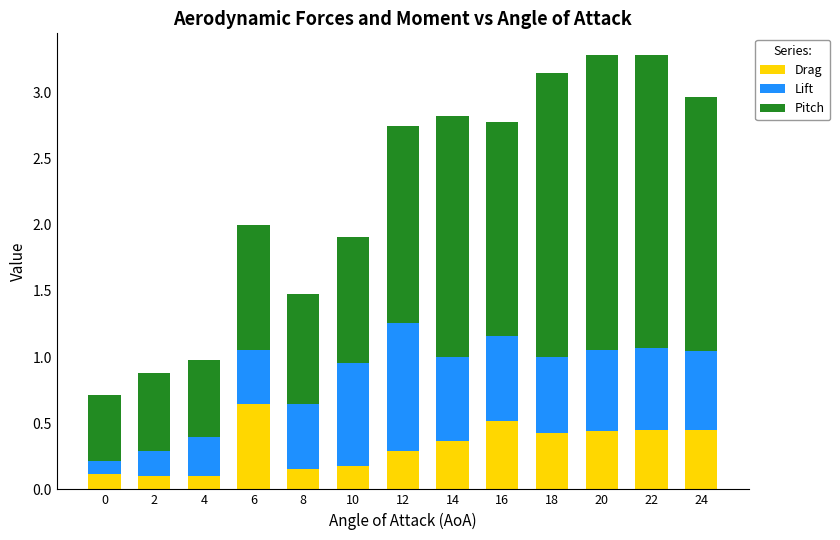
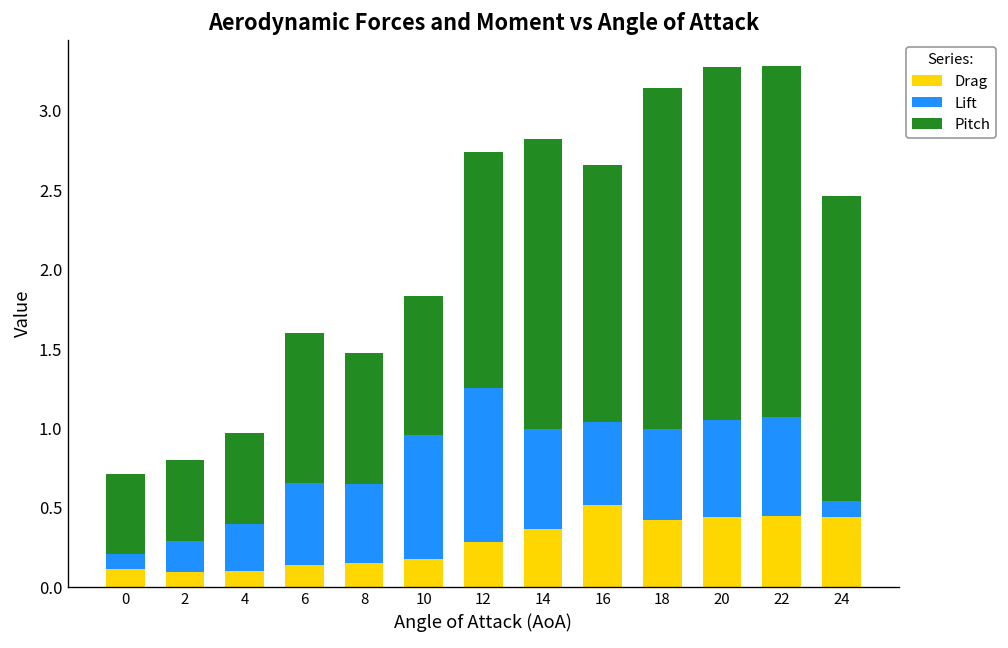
Pitch, 2: 0.59 -> 0.51
Drag, 6: 0.65 -> 0.14
Lift, 6: 0.41 -> 0.51
Pitch, 10: 0.95 -> 0.88
Lift, 16: 0.64 -> 0.52
Lift, 24: 0.60 -> 0.10
